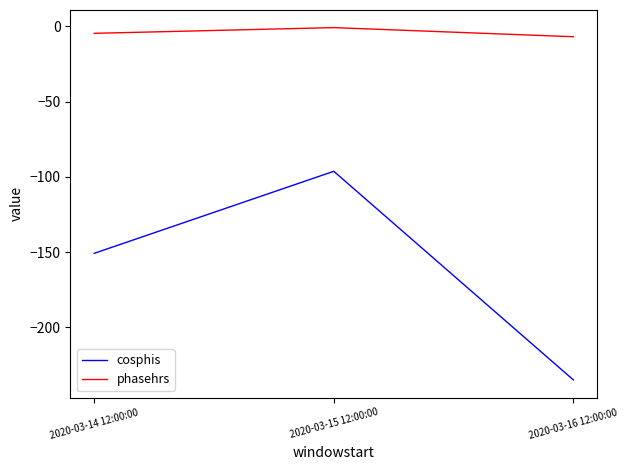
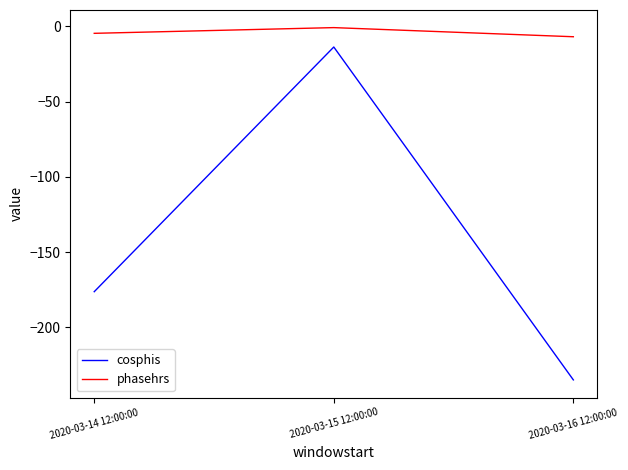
cosphis, 2020-03-14 12:00:00: -151 -> -176
cosphis, 2020-03-15 12:00:00: -96 -> -14
